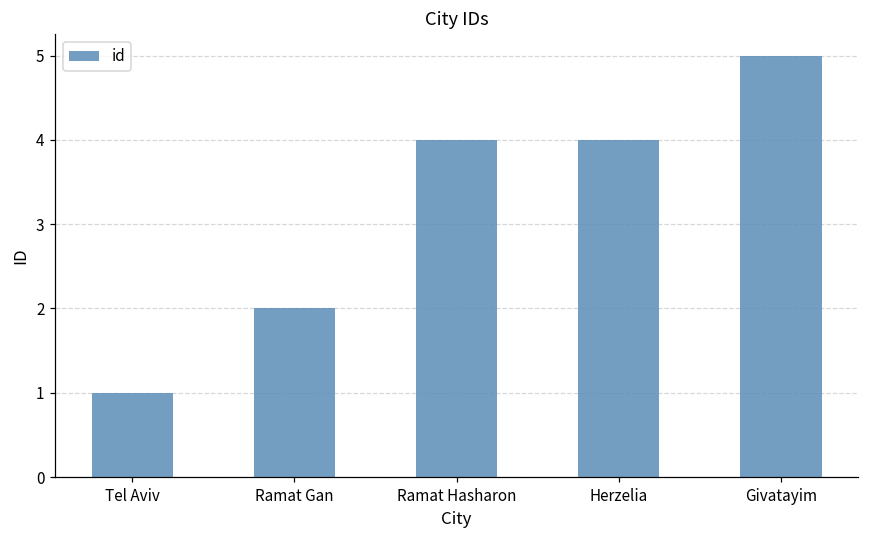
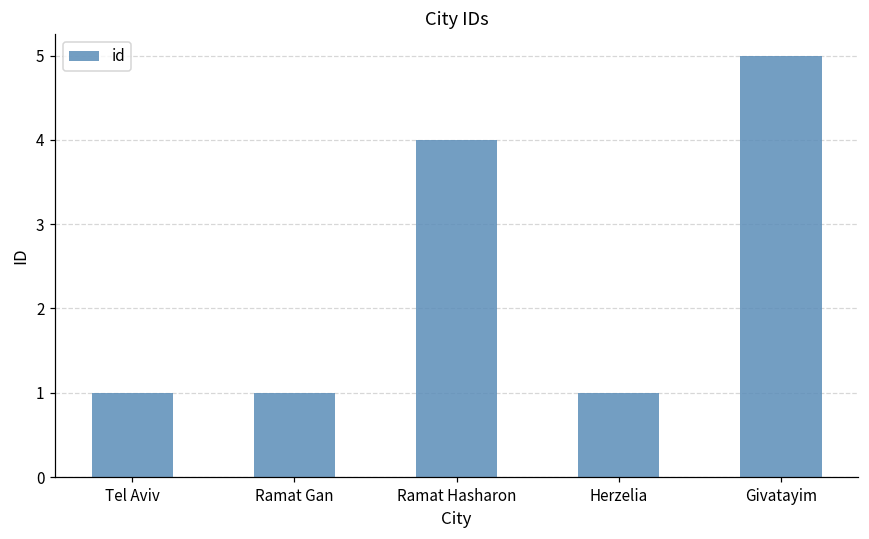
Ramat Gan: 2 -> 1
Herzelia: 4 -> 1
